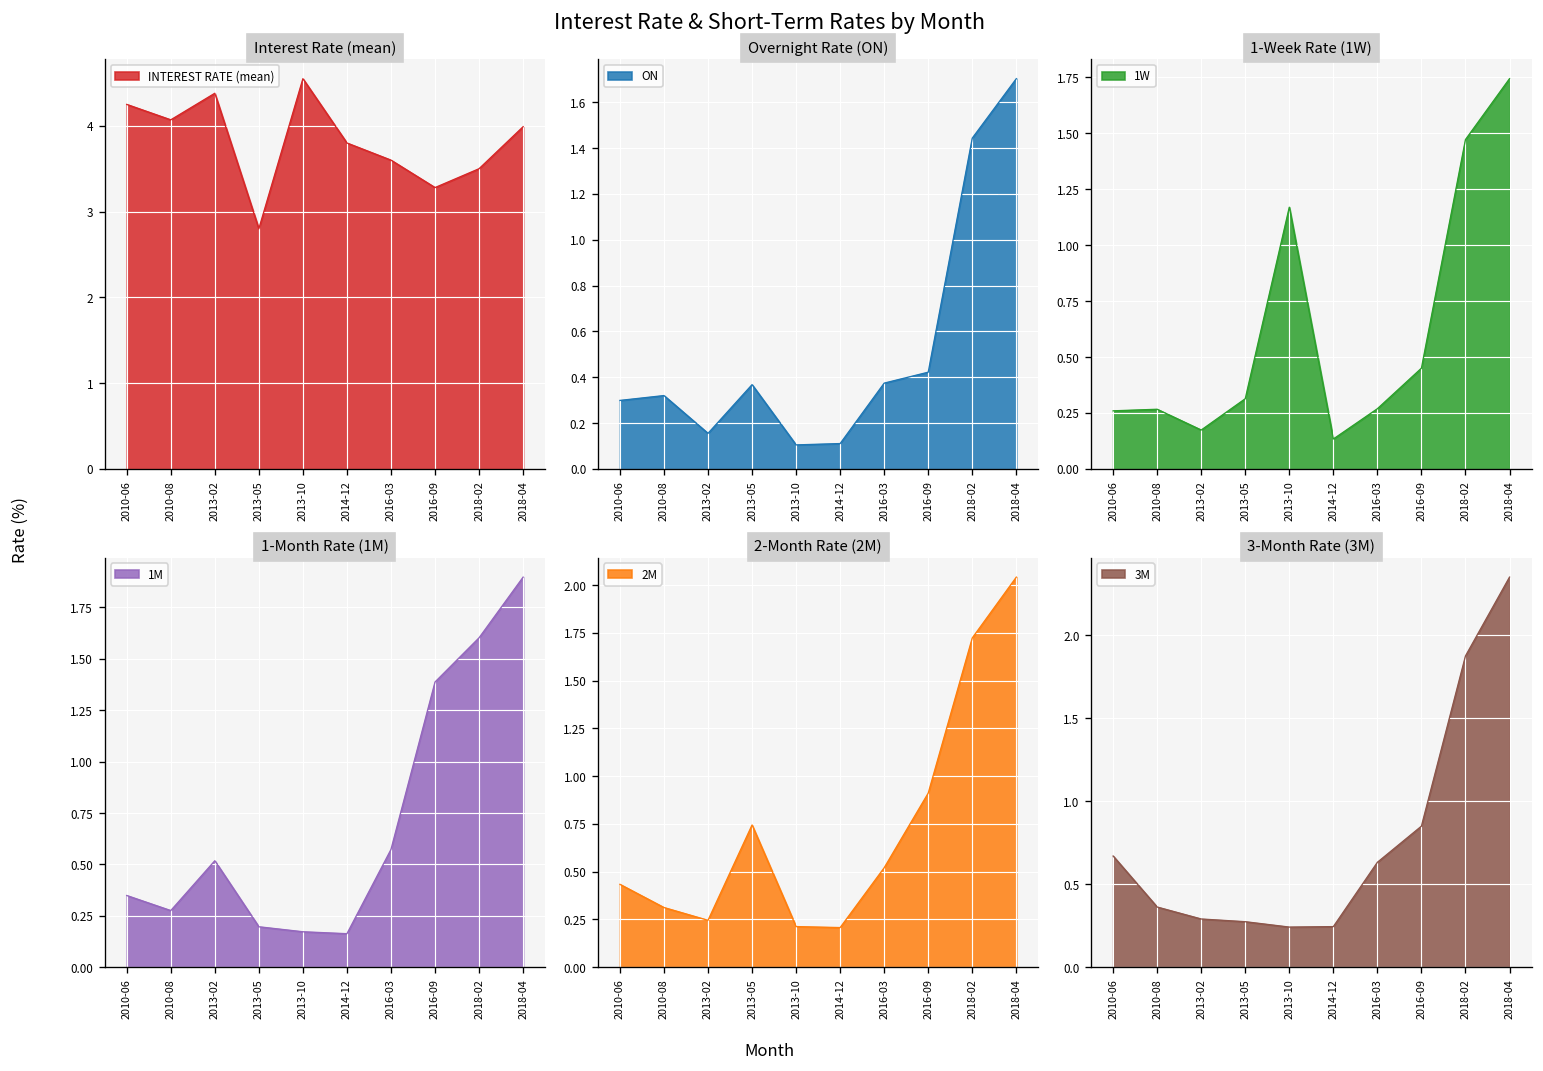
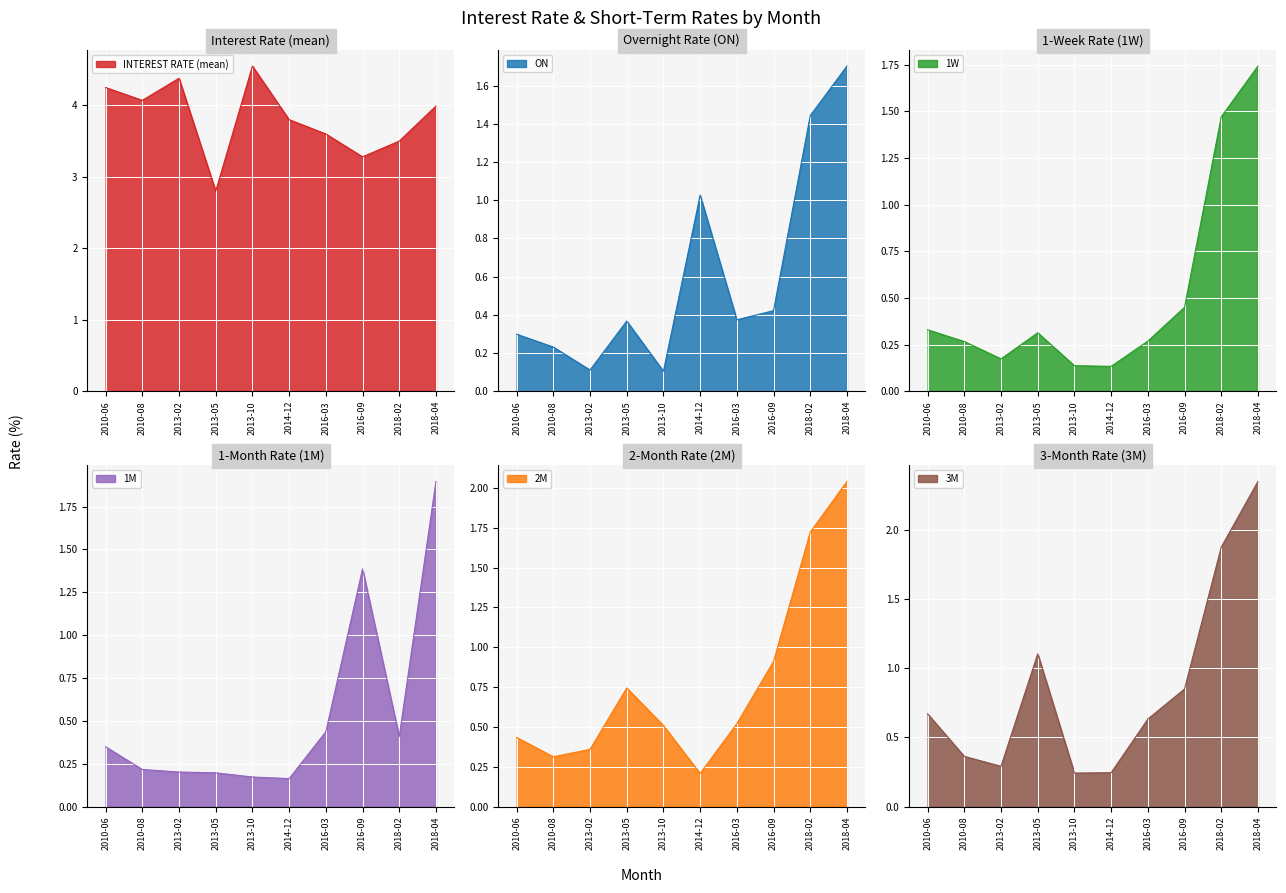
Overnight Rate (ON), 2010-08: 0.32 -> 0.23
Overnight Rate (ON), 2013-02: 0.15 -> 0.11
Overnight Rate (ON), 2014-12: 0.11 -> 1.03
1-Week Rate (1W), 2010-06: 0.26 -> 0.33
1-Week Rate (1W), 2013-10: 1.17 -> 0.14
1-Month Rate (1M), 2010-08: 0.28 -> 0.22
1-Month Rate (1M), 2013-02: 0.52 -> 0.20
1-Month Rate (1M), 2016-03: 0.57 -> 0.44
1-Month Rate (1M), 2018-02: 1.60 -> 0.41
2-Month Rate (2M), 2013-02: 0.25 -> 0.36
2-Month Rate (2M), 2013-10: 0.21 -> 0.51
3-Month Rate (3M), 2013-05: 0.27 -> 1.10
